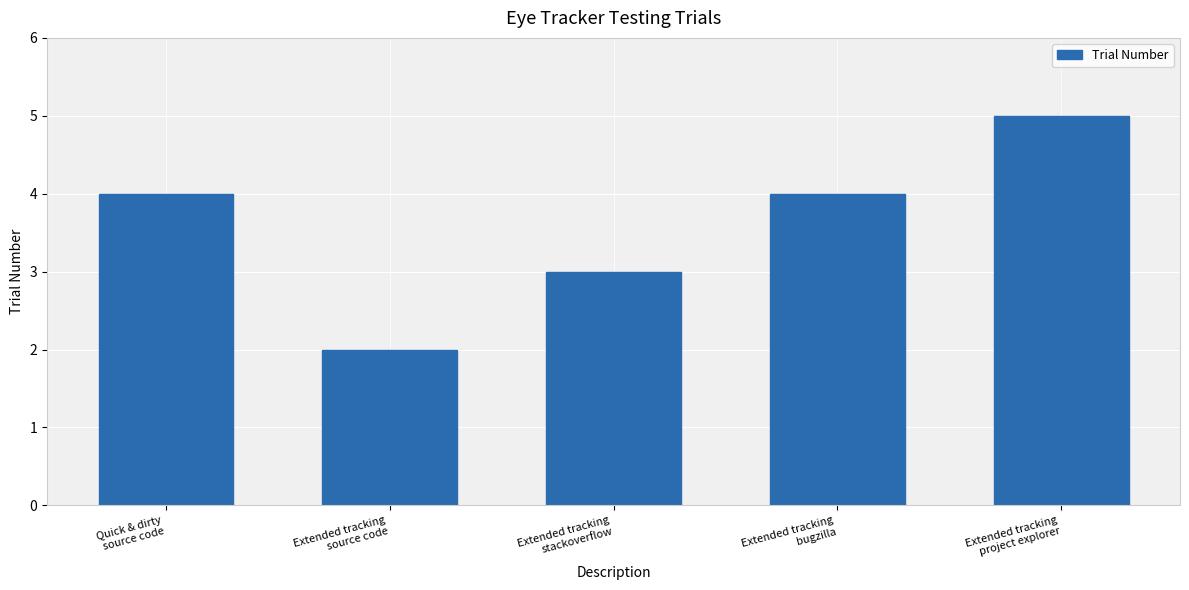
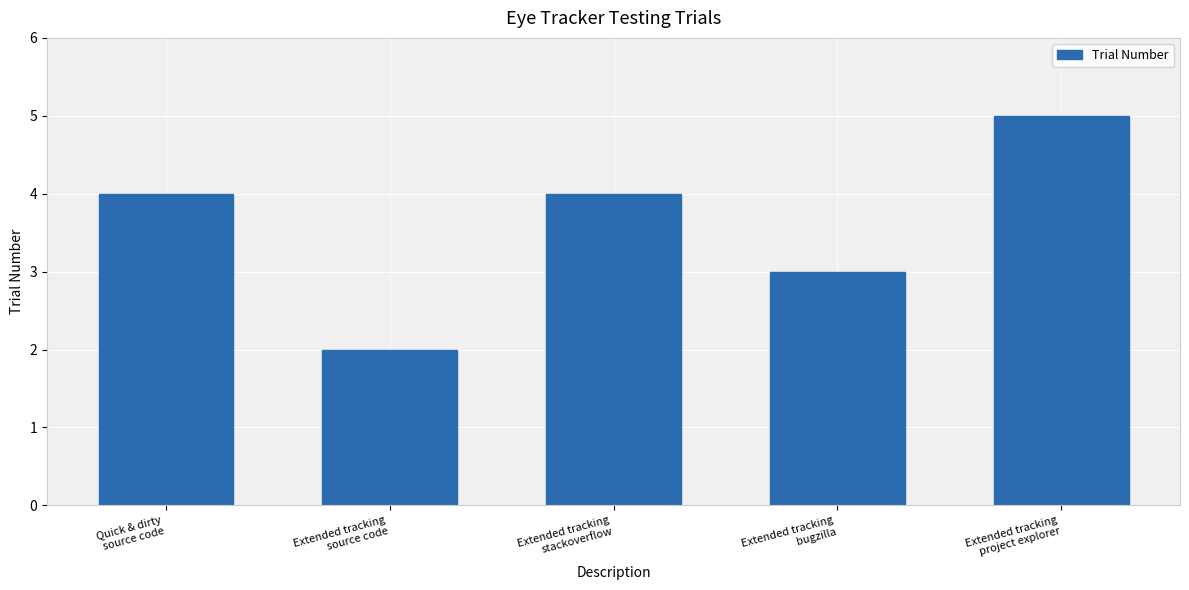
Extended tracking stackoverflow: 3 -> 4
Extended tracking bugzilla: 4 -> 3
